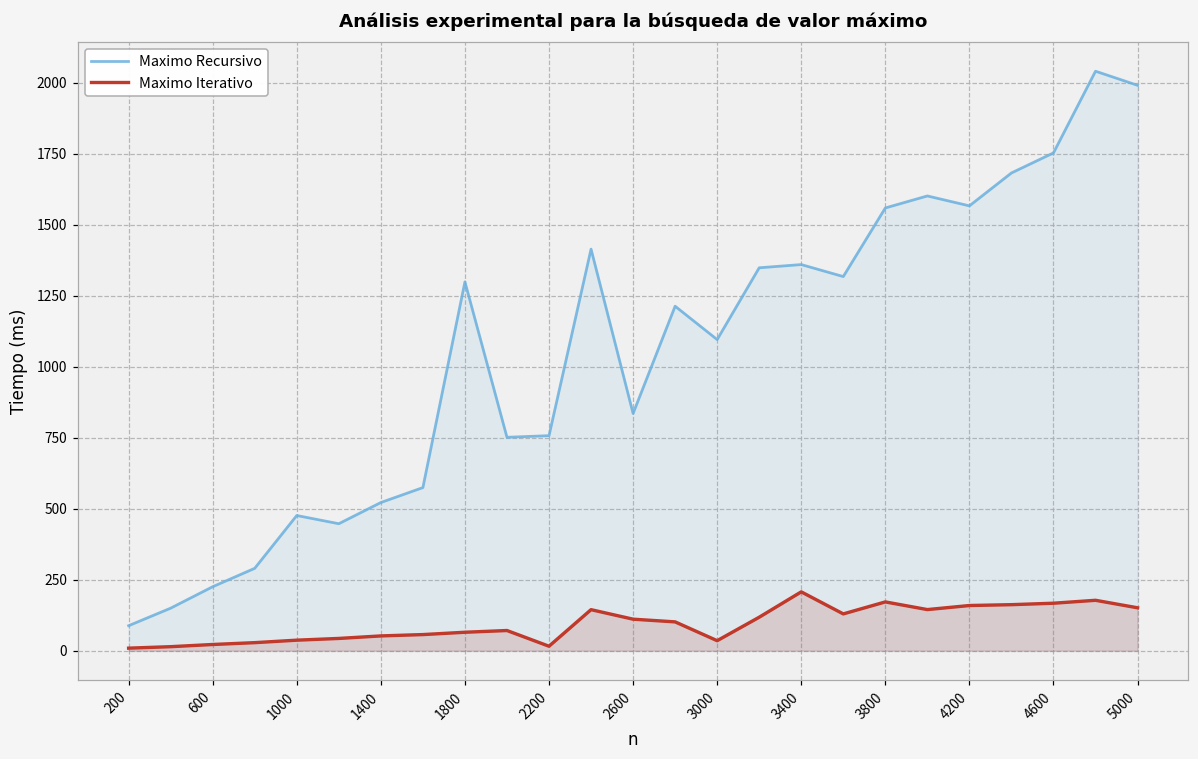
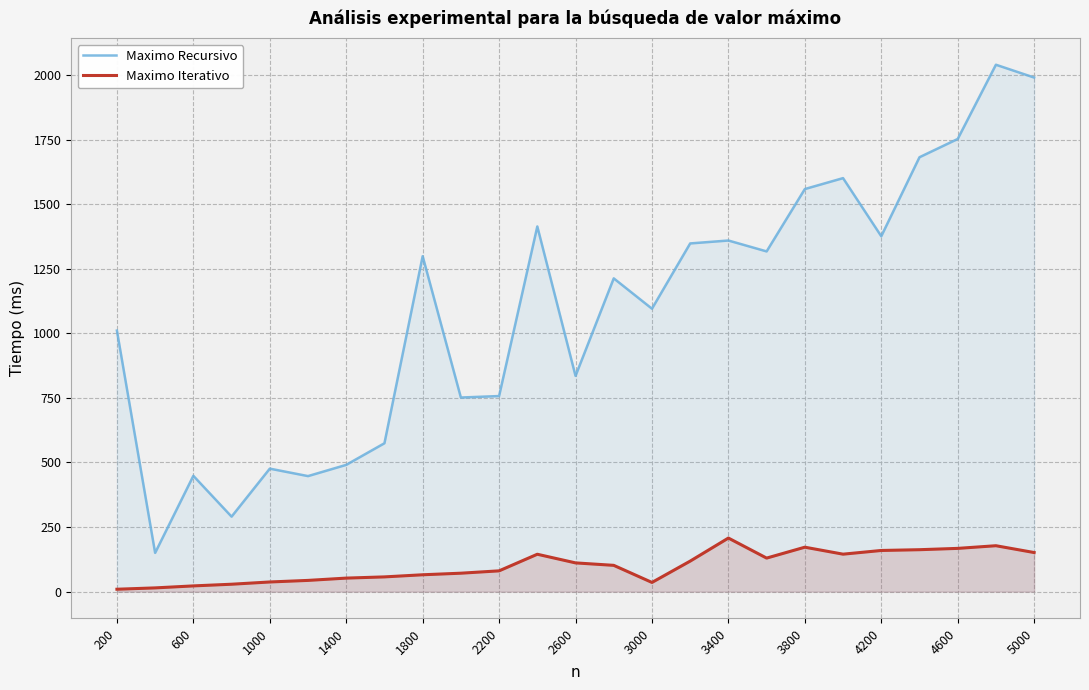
Maximo Recursivo, 200: 90 -> 1010
Maximo Recursivo, 600: 230 -> 450
Maximo Recursivo, 1400: 520 -> 490
Maximo Iterativo, 2200: 20 -> 80
Maximo Recursivo, 4200: 1570 -> 1380
